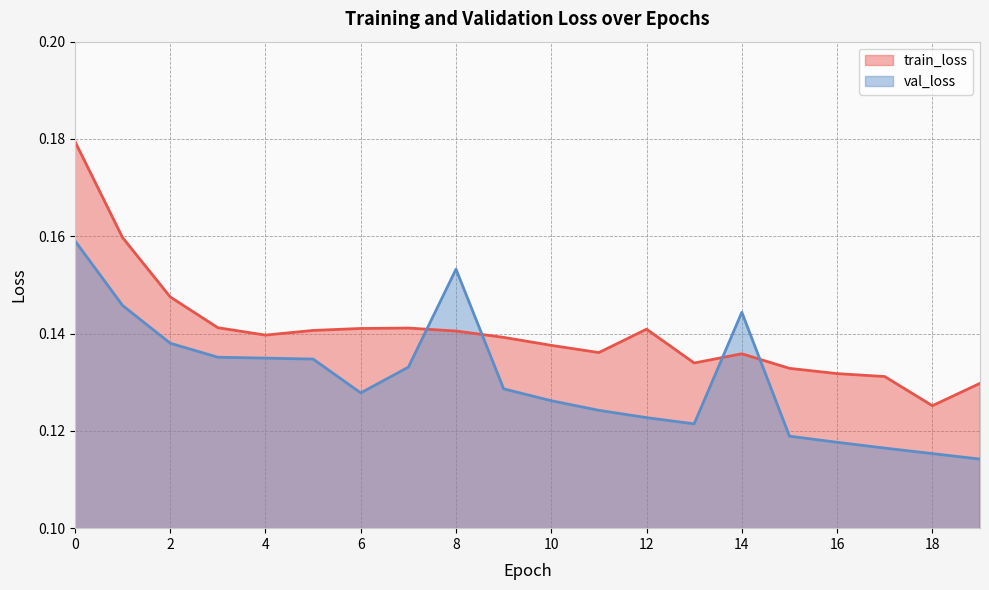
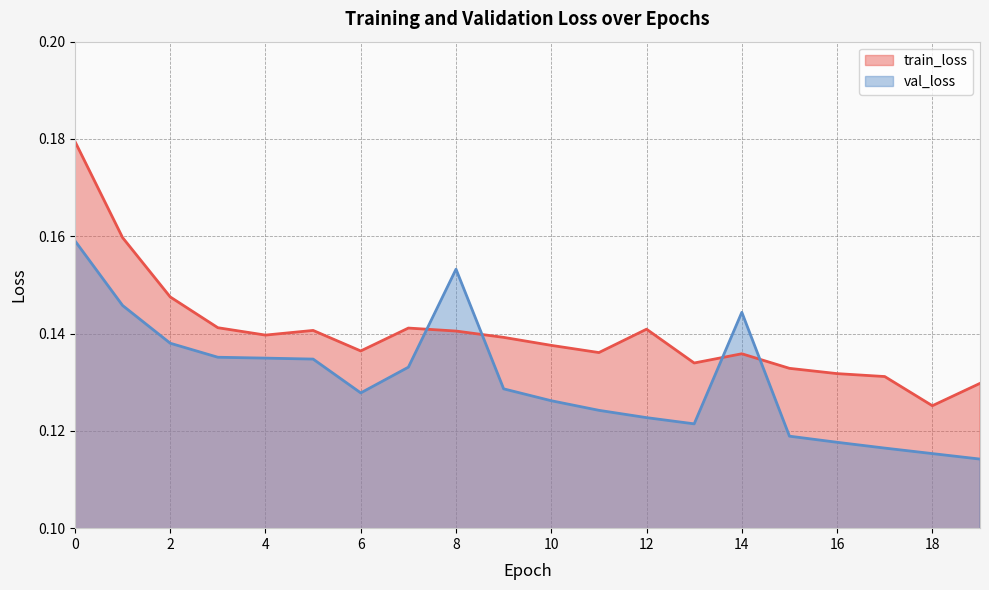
train_loss, 6: 0.141 -> 0.136
